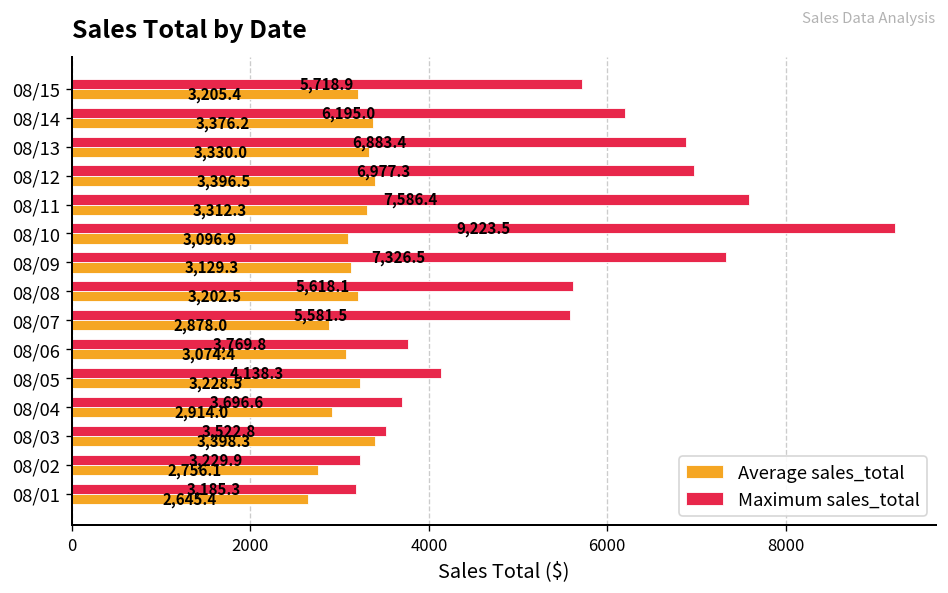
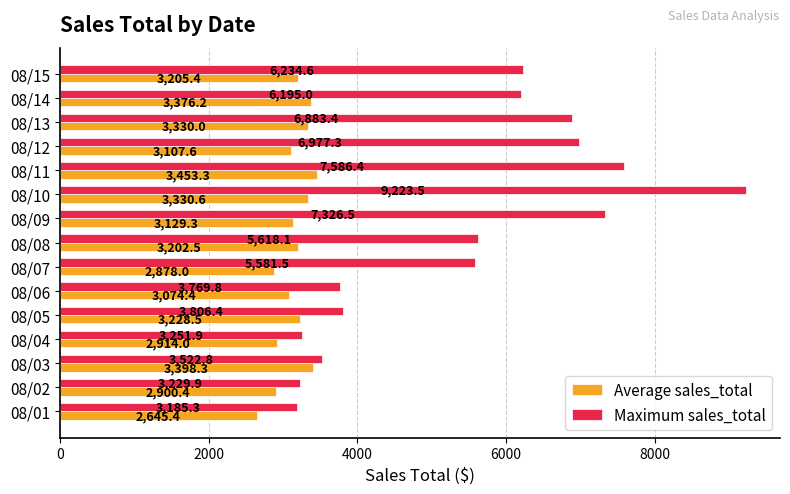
Maximum sales_total, 08/15: 5,718.9 -> 6,234.6
Average sales_total, 08/12: 3,396.5 -> 3,107.6
Average sales_total, 08/11: 3,312.3 -> 3,453.3
Average sales_total, 08/10: 3,096.9 -> 3,330.6
Maximum sales_total, 08/05: 4,138.3 -> 3,806.4
Maximum sales_total, 08/04: 3,696.6 -> 3,251.9
Average sales_total, 08/02: 2,756.1 -> 2,900.4
